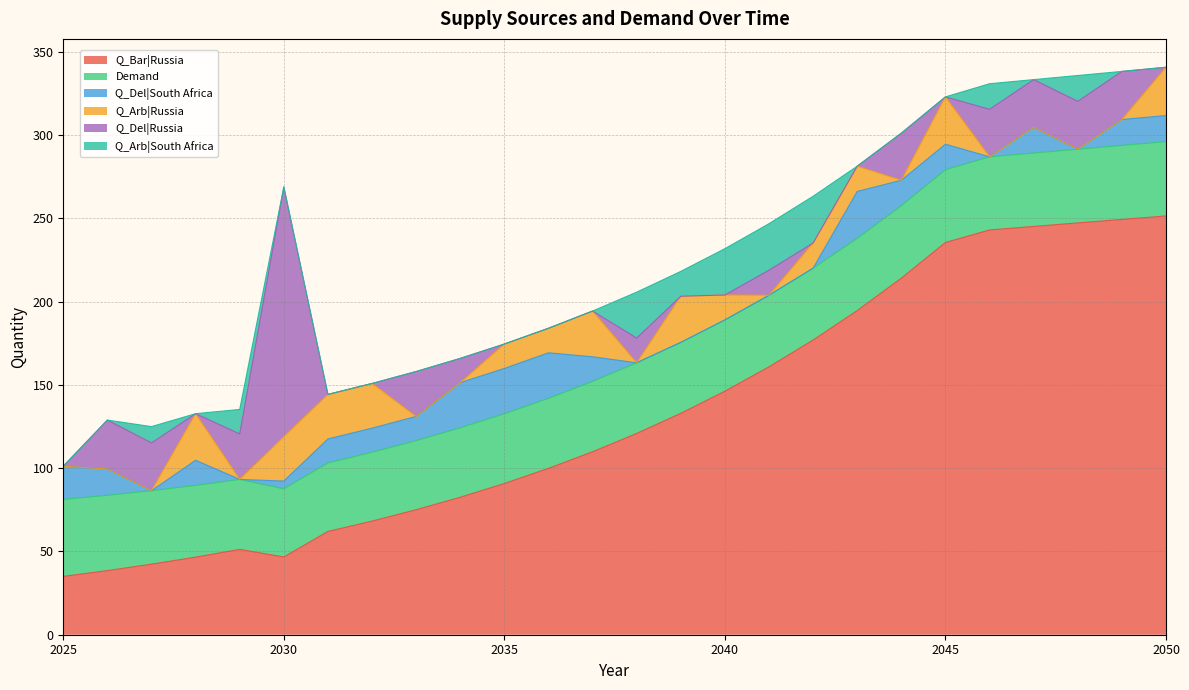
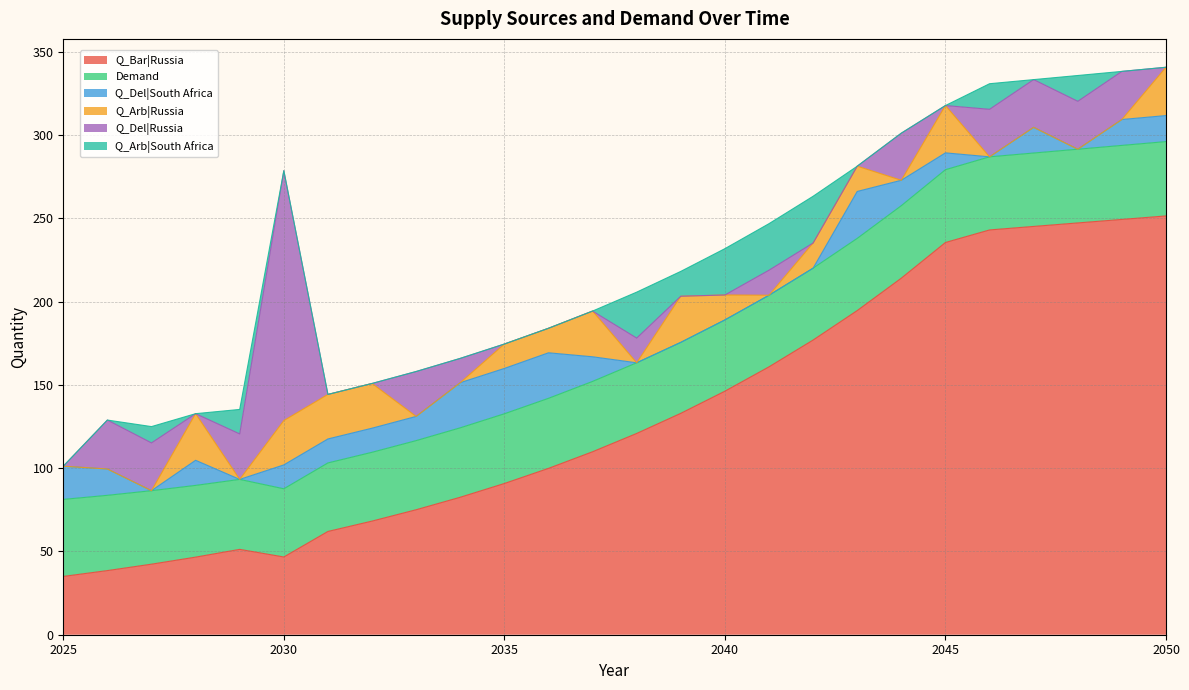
Q_Del|South Africa, 2030: 5 -> 14
Q_Del|South Africa, 2045: 15 -> 10
